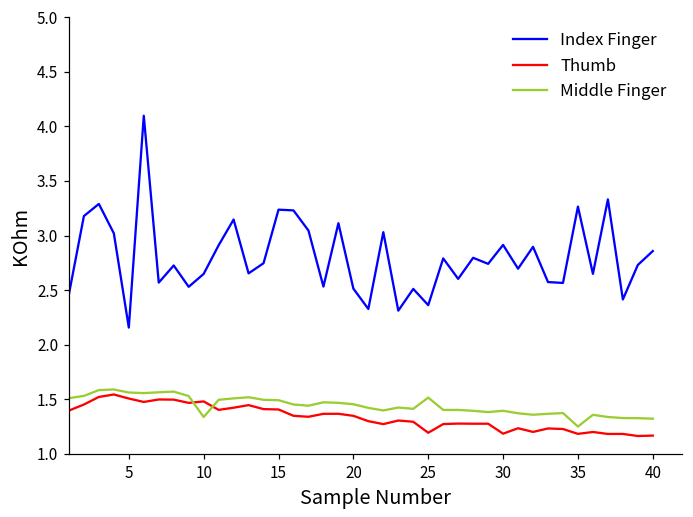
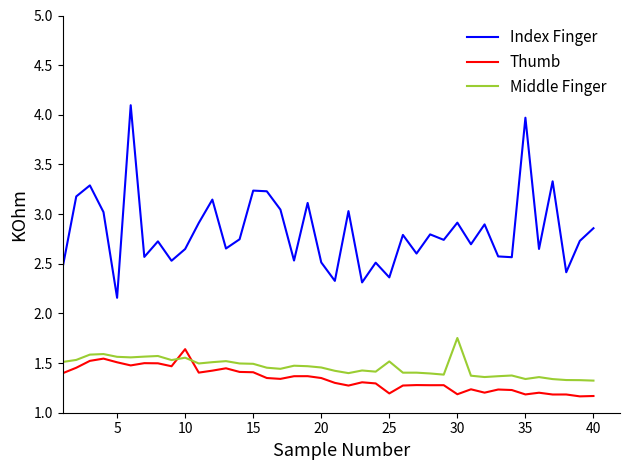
Thumb, 10: 1.5 -> 1.6
Middle Finger, 10: 1.3 -> 1.6
Middle Finger, 30: 1.4 -> 1.8
Index Finger, 35: 3.3 -> 4.0
Middle Finger, 35: 1.25 -> 1.34
